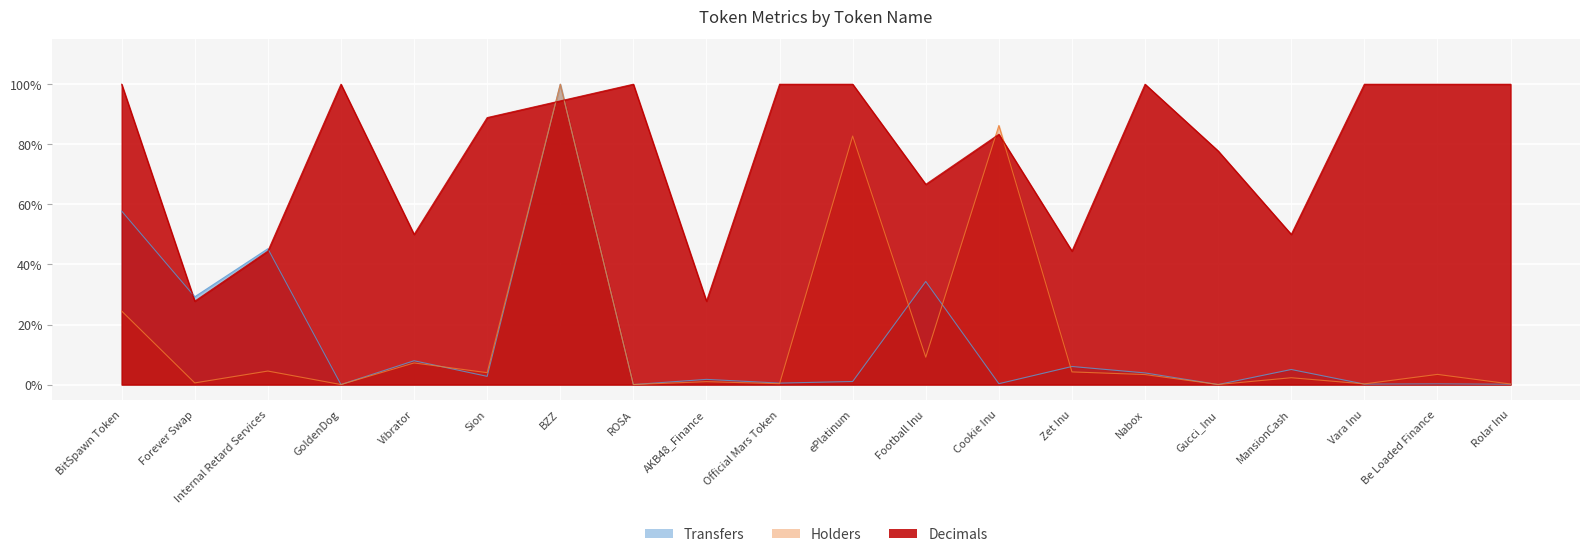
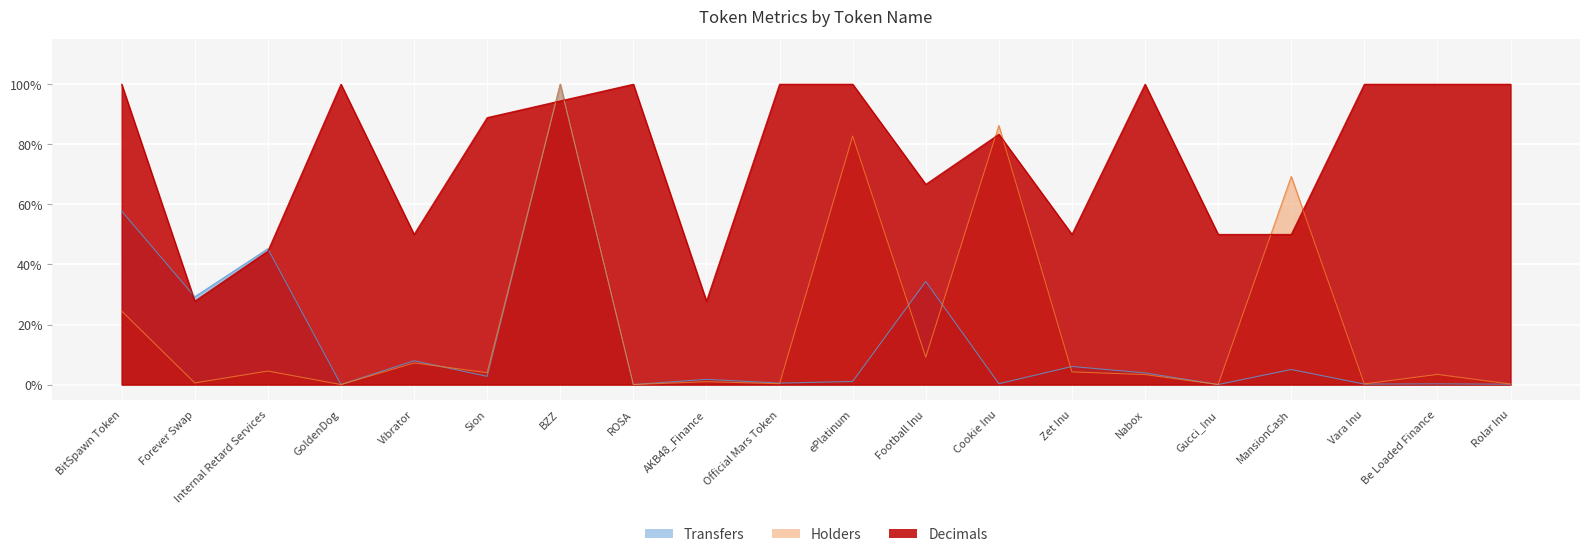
Decimals, Zet Inu: 44% -> 50%
Decimals, Gucci_Inu: 78% -> 50%
Holders, MansionCash: 2% -> 69%
